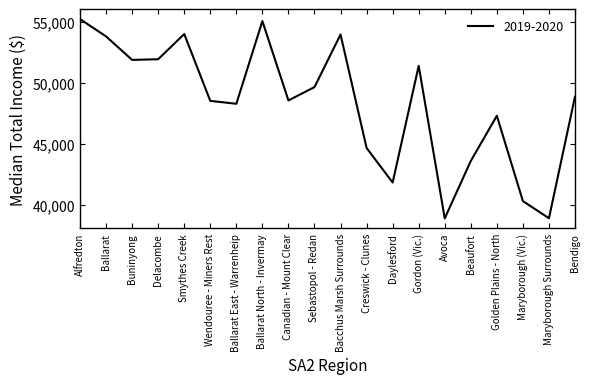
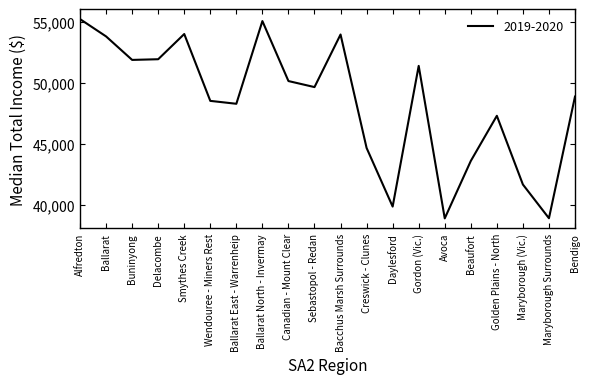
Canadian - Mount Clear: 48,500 -> 50,100
Daylesford: 41,800 -> 39,800
Maryborough (Vic.): 40,300 -> 41,600
